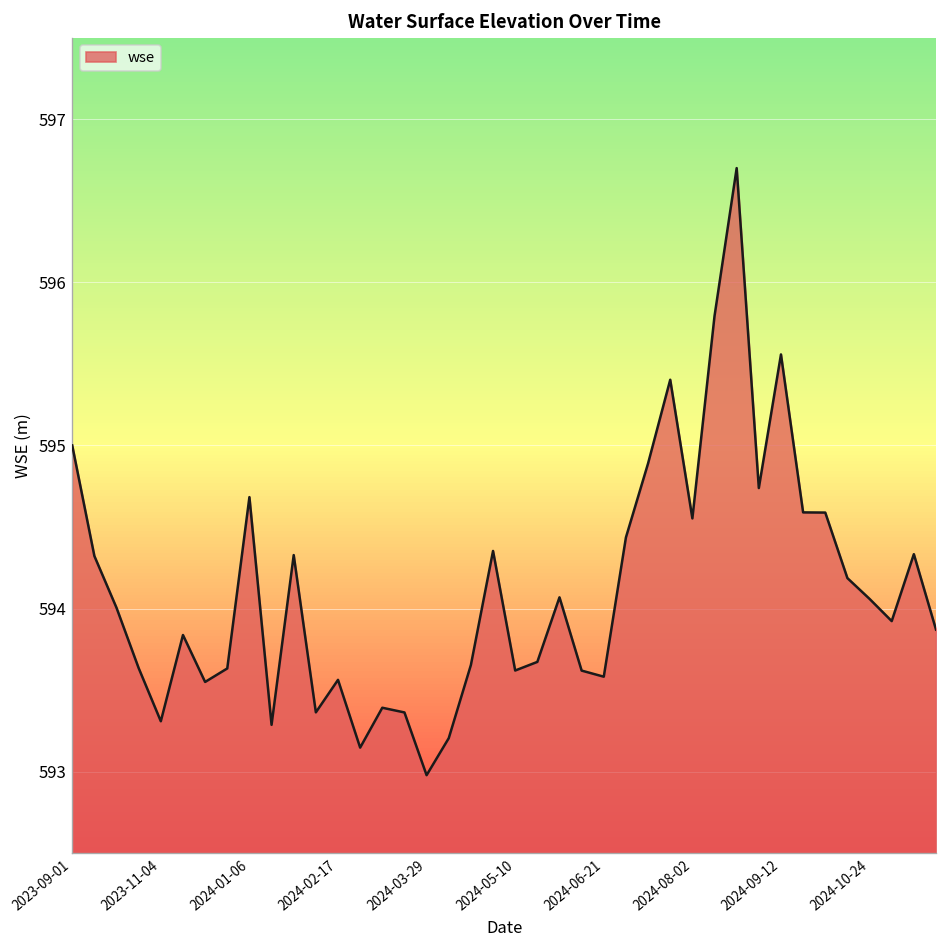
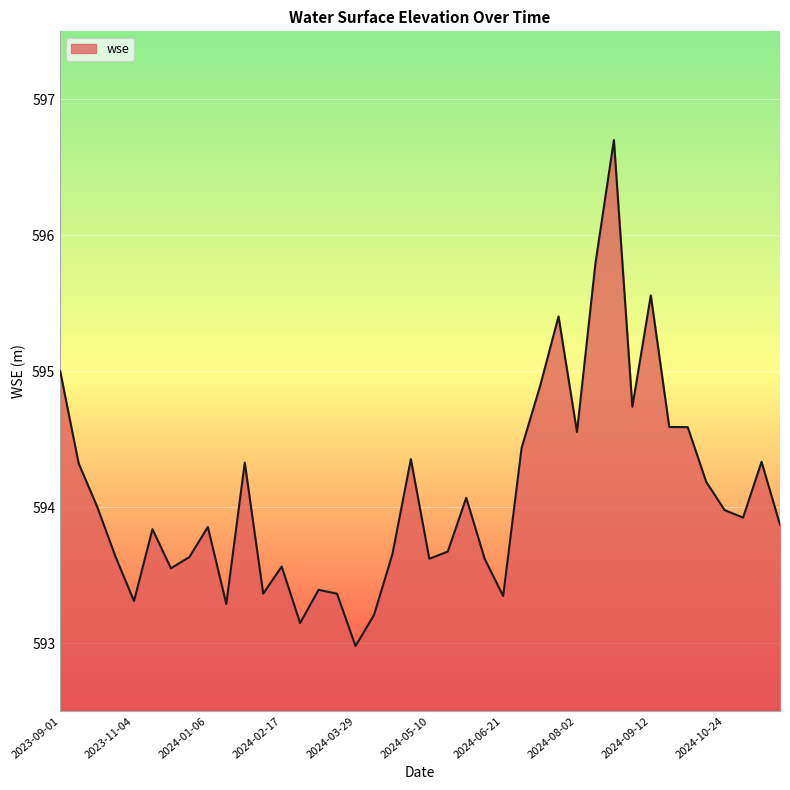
2024-01-06: 594.68 -> 593.85
2024-06-21: 593.58 -> 593.35
2024-10-24: 594.06 -> 593.98
